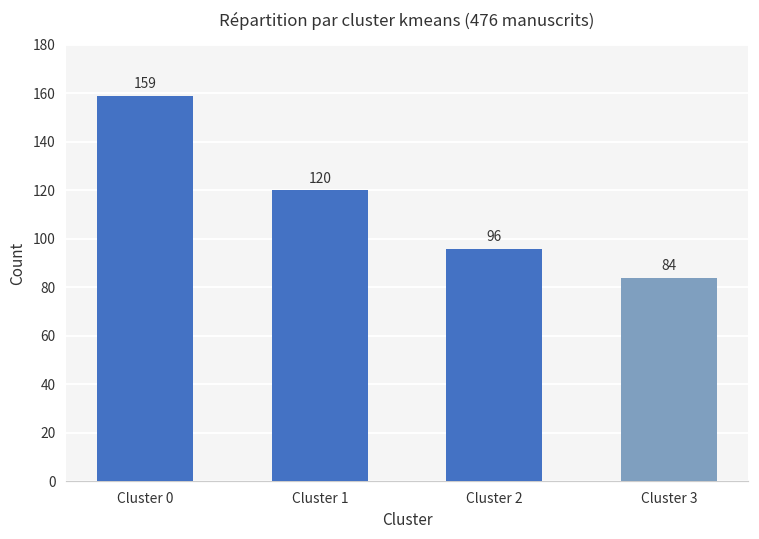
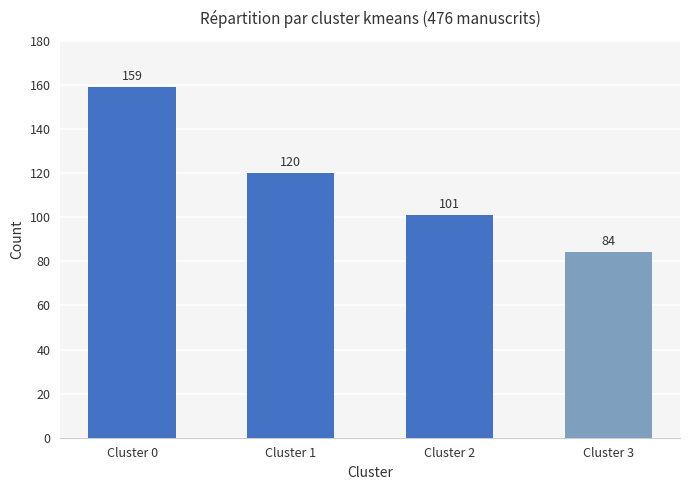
Cluster 2: 96 -> 101
